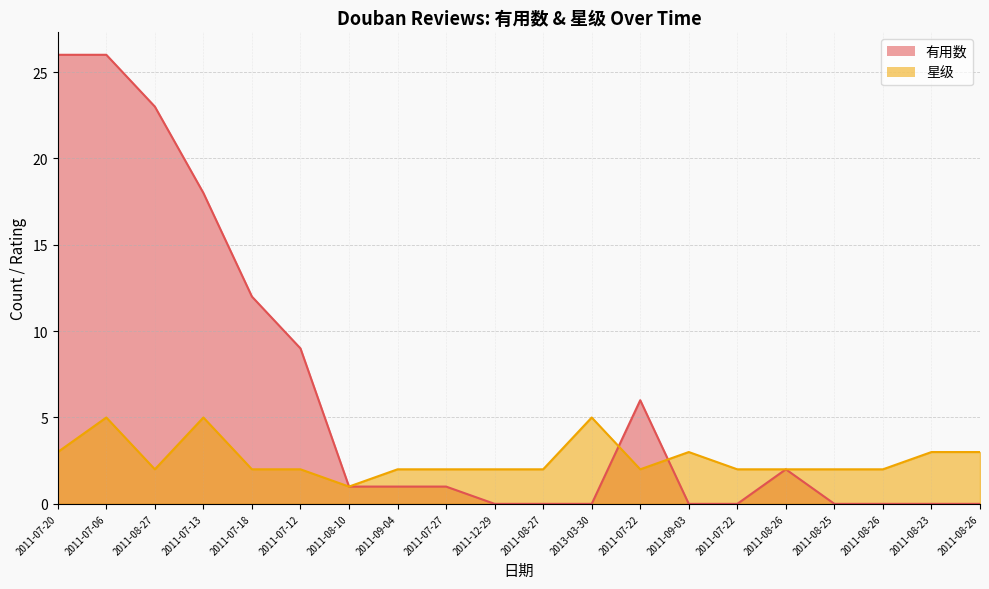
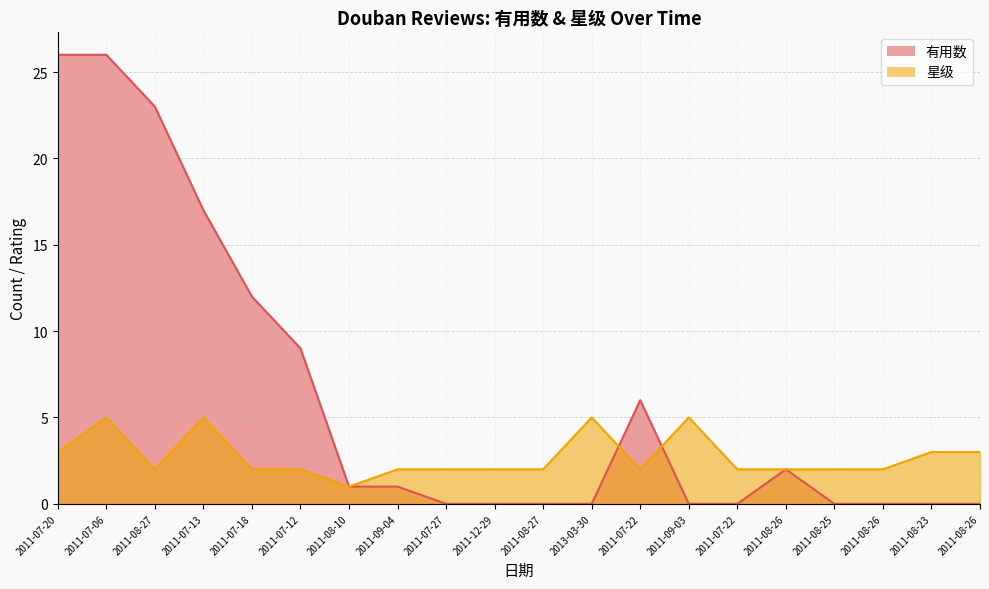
有用数, 2011-07-13: 18 -> 17
有用数, 2011-07-27: 1 -> 0
星级, 2011-09-03: 3 -> 5
